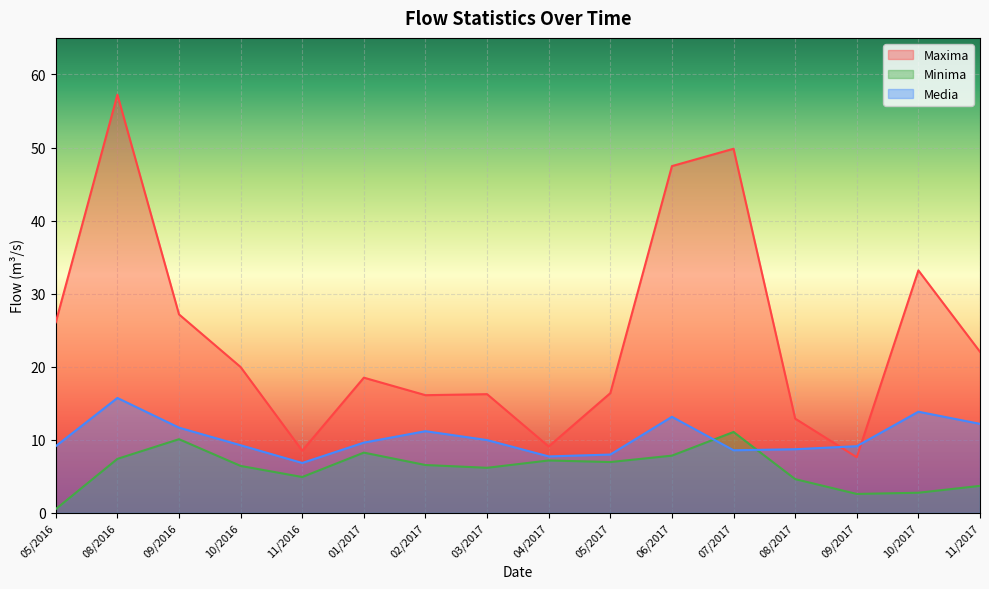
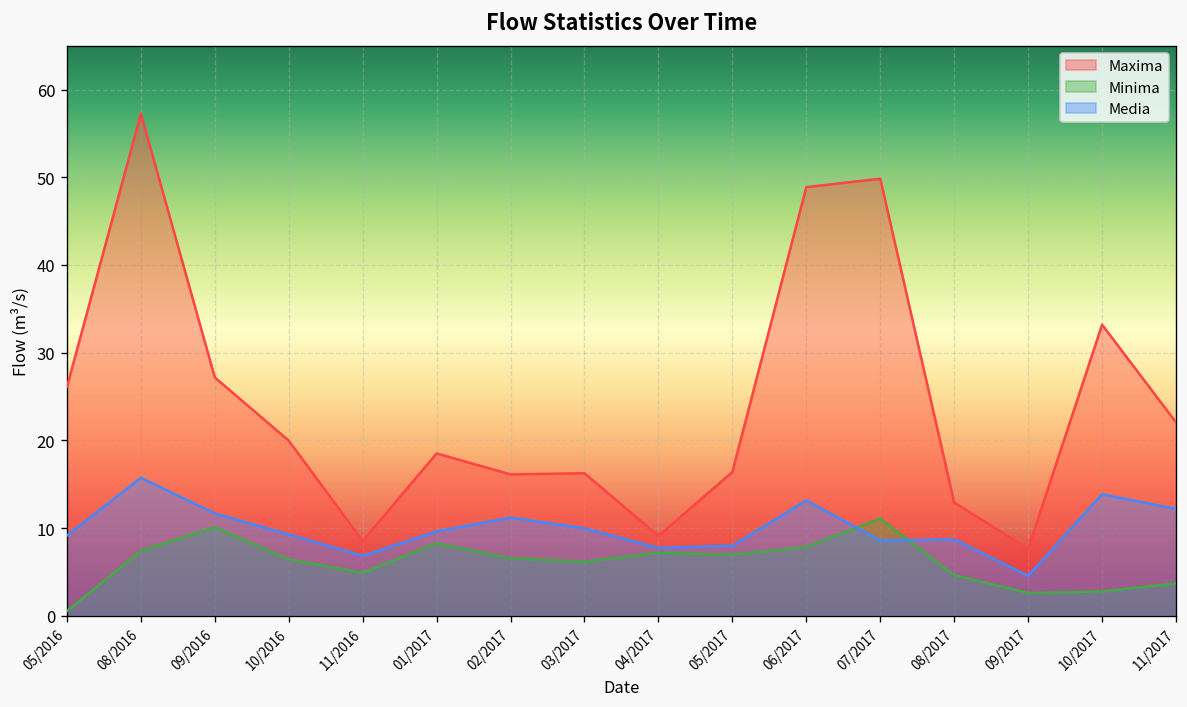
Maxima, 06/2017: 47 -> 49
Media, 09/2017: 9 -> 5
